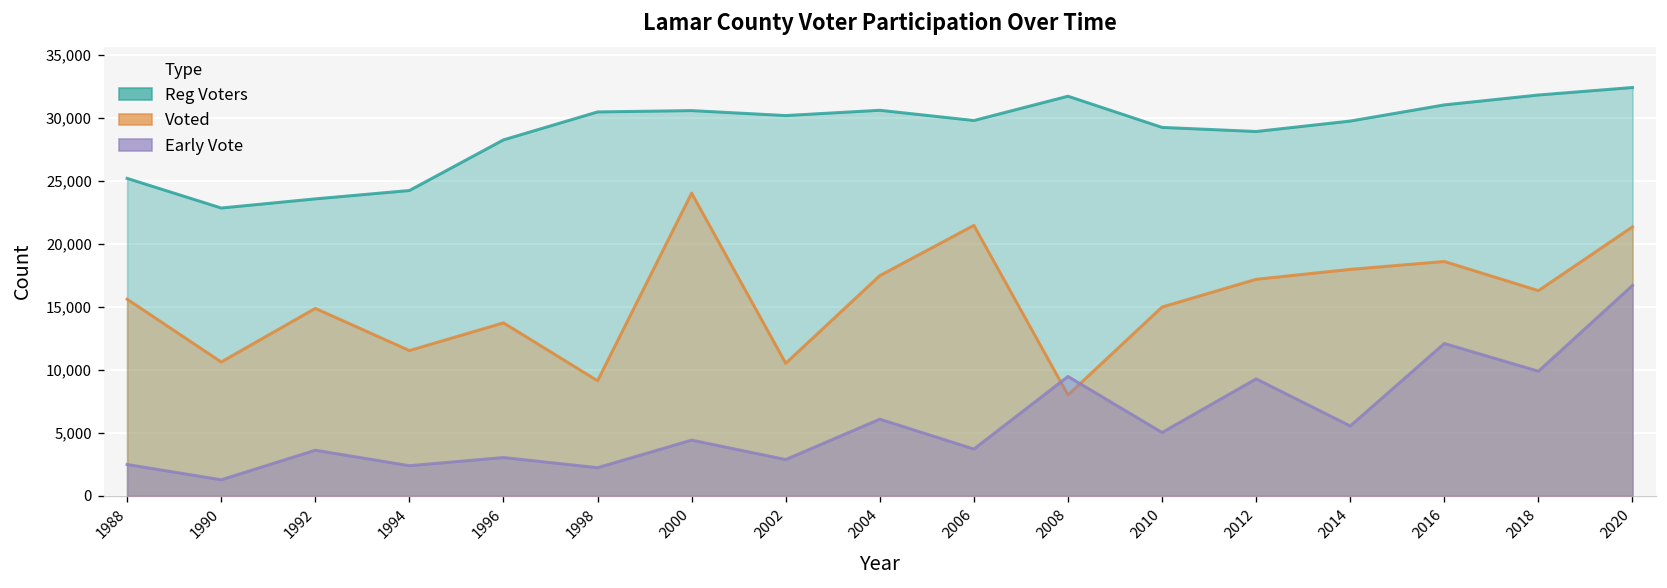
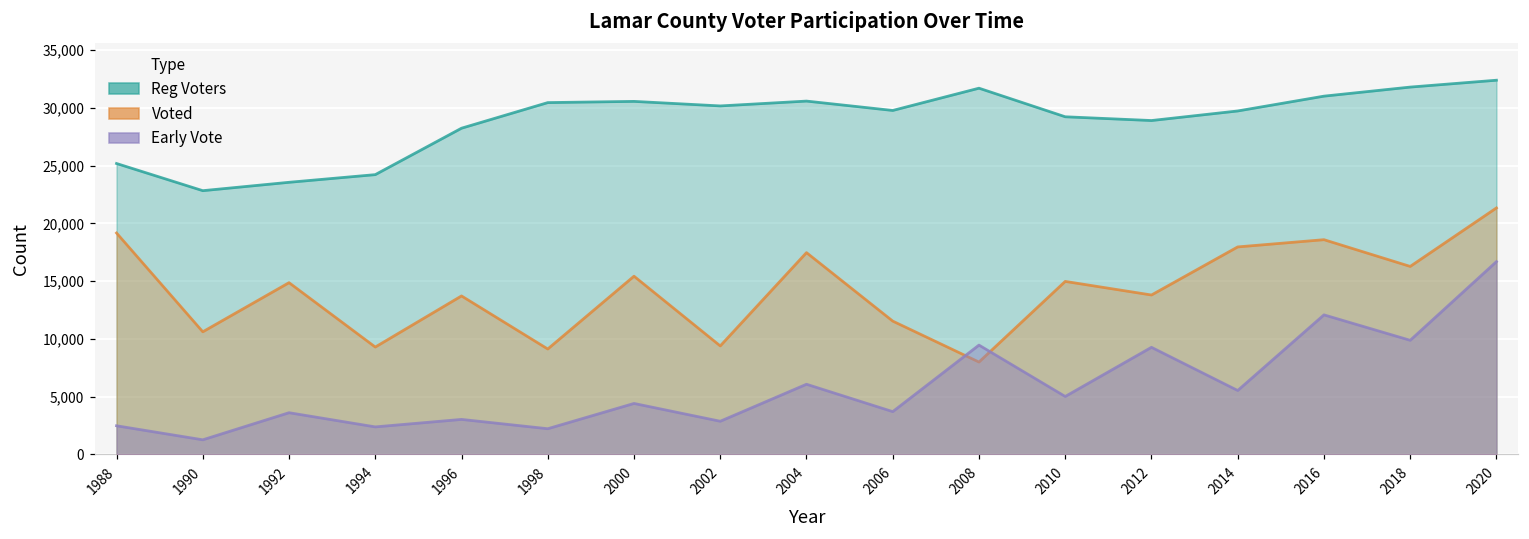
Voted, 1988: 15,600 -> 19,200
Voted, 1994: 11,500 -> 9,300
Voted, 2000: 24,000 -> 15,400
Voted, 2002: 10,500 -> 9,400
Voted, 2006: 21,500 -> 11,500
Voted, 2012: 17,200 -> 13,800
